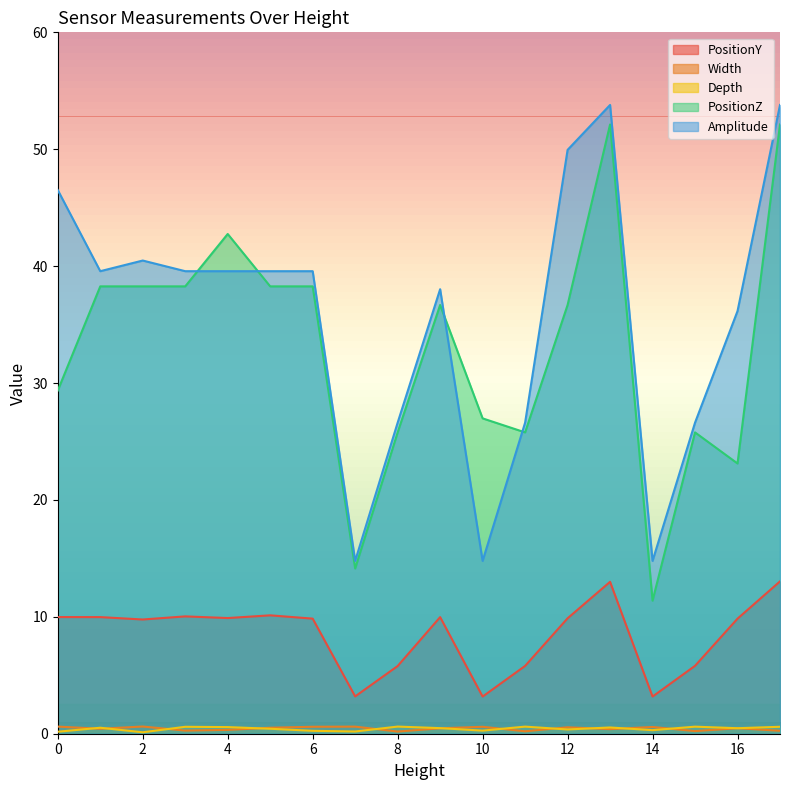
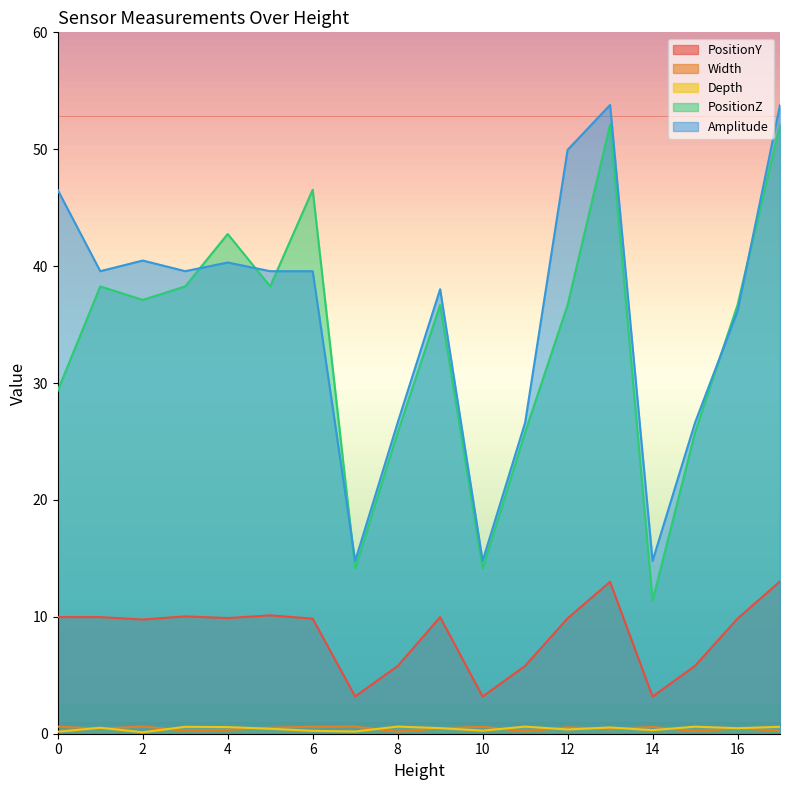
PositionZ, 2: 38.3 -> 37.1
Amplitude, 4: 39.6 -> 40.3
PositionZ, 6: 38.3 -> 46.5
PositionZ, 10: 27.0 -> 14.1
PositionZ, 16: 23.1 -> 36.7
